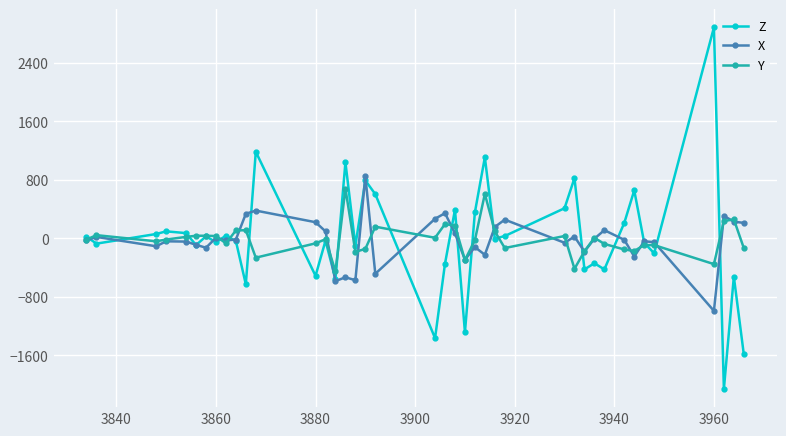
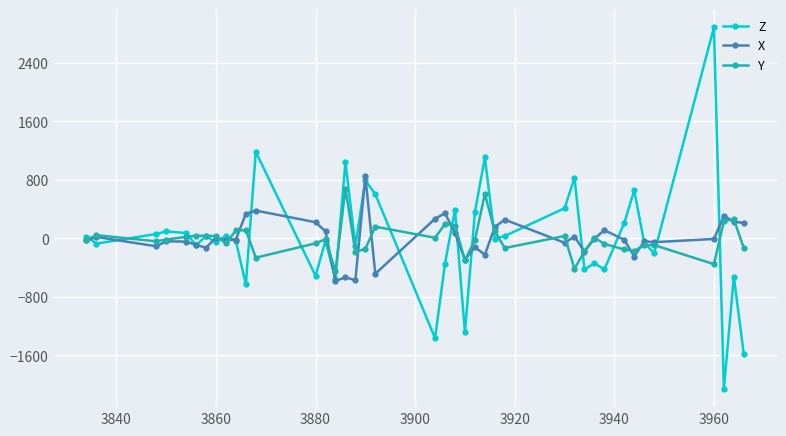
X, 3960: -1000 -> 0
